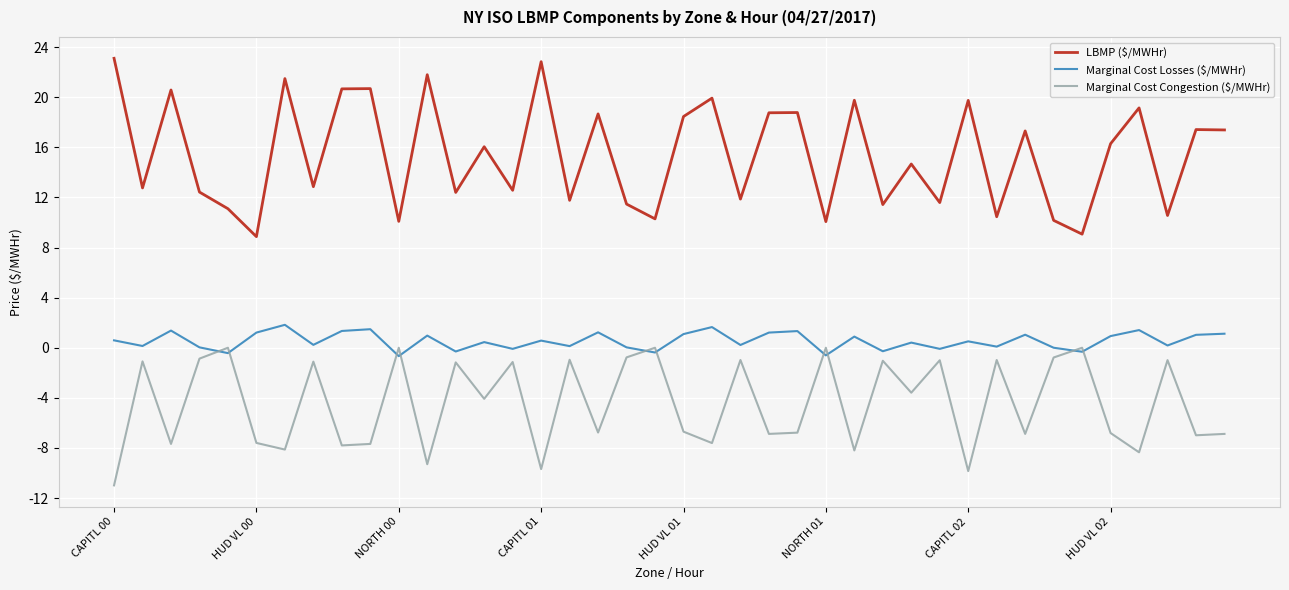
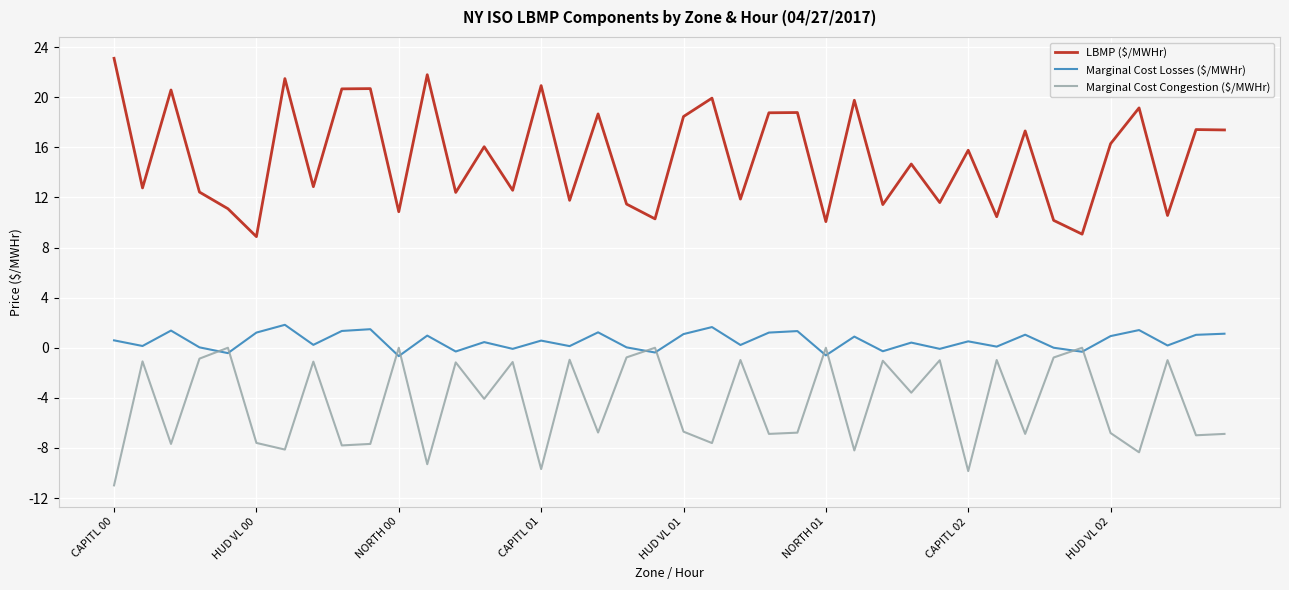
LBMP ($/MWHr), NORTH 00: 10.1 -> 10.9
LBMP ($/MWHr), CAPITL 01: 22.8 -> 20.9
LBMP ($/MWHr), CAPITL 02: 19.8 -> 15.8
